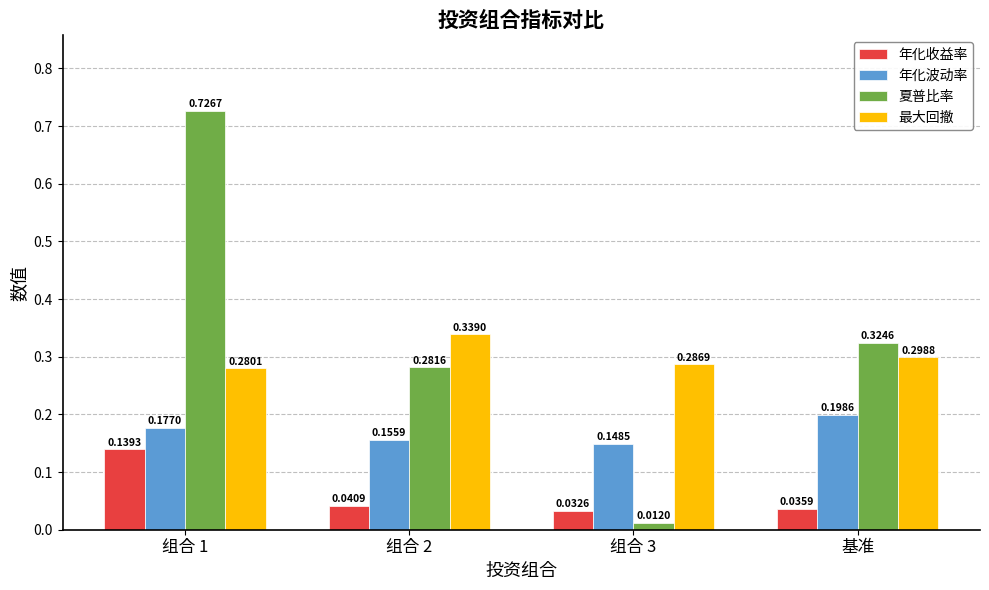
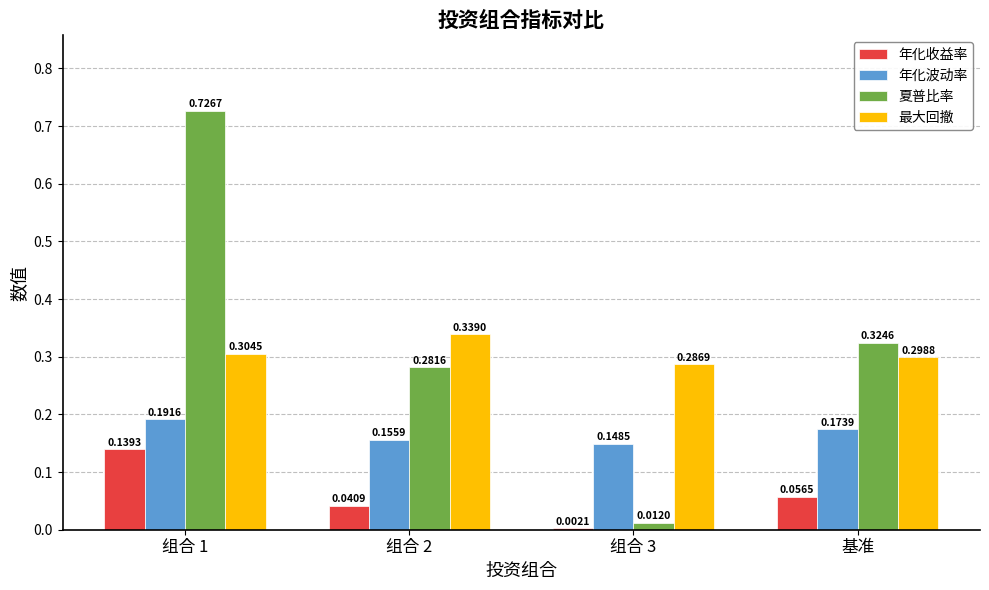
年化波动率, 组合 1: 0.1770 -> 0.1916
最大回撤, 组合 1: 0.2801 -> 0.3045
年化收益率, 组合 3: 0.0326 -> 0.0021
年化收益率, 基准: 0.0359 -> 0.0565
年化波动率, 基准: 0.1986 -> 0.1739
